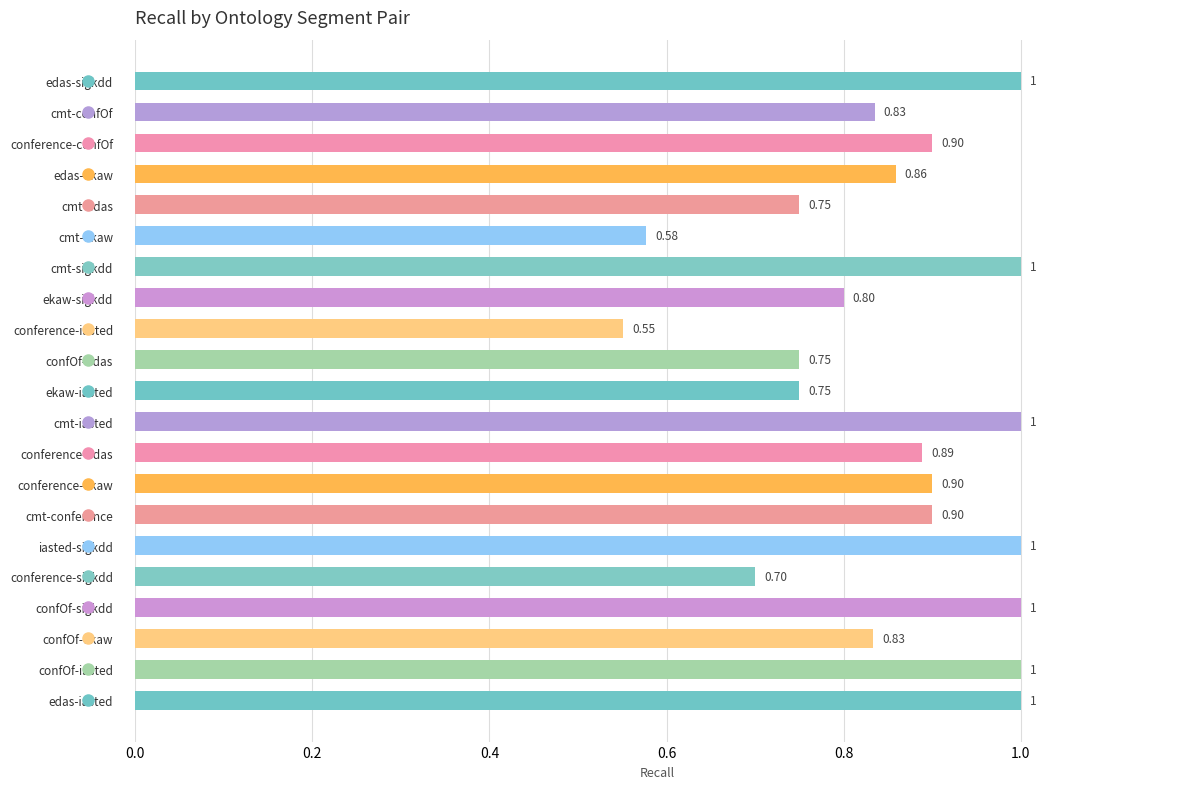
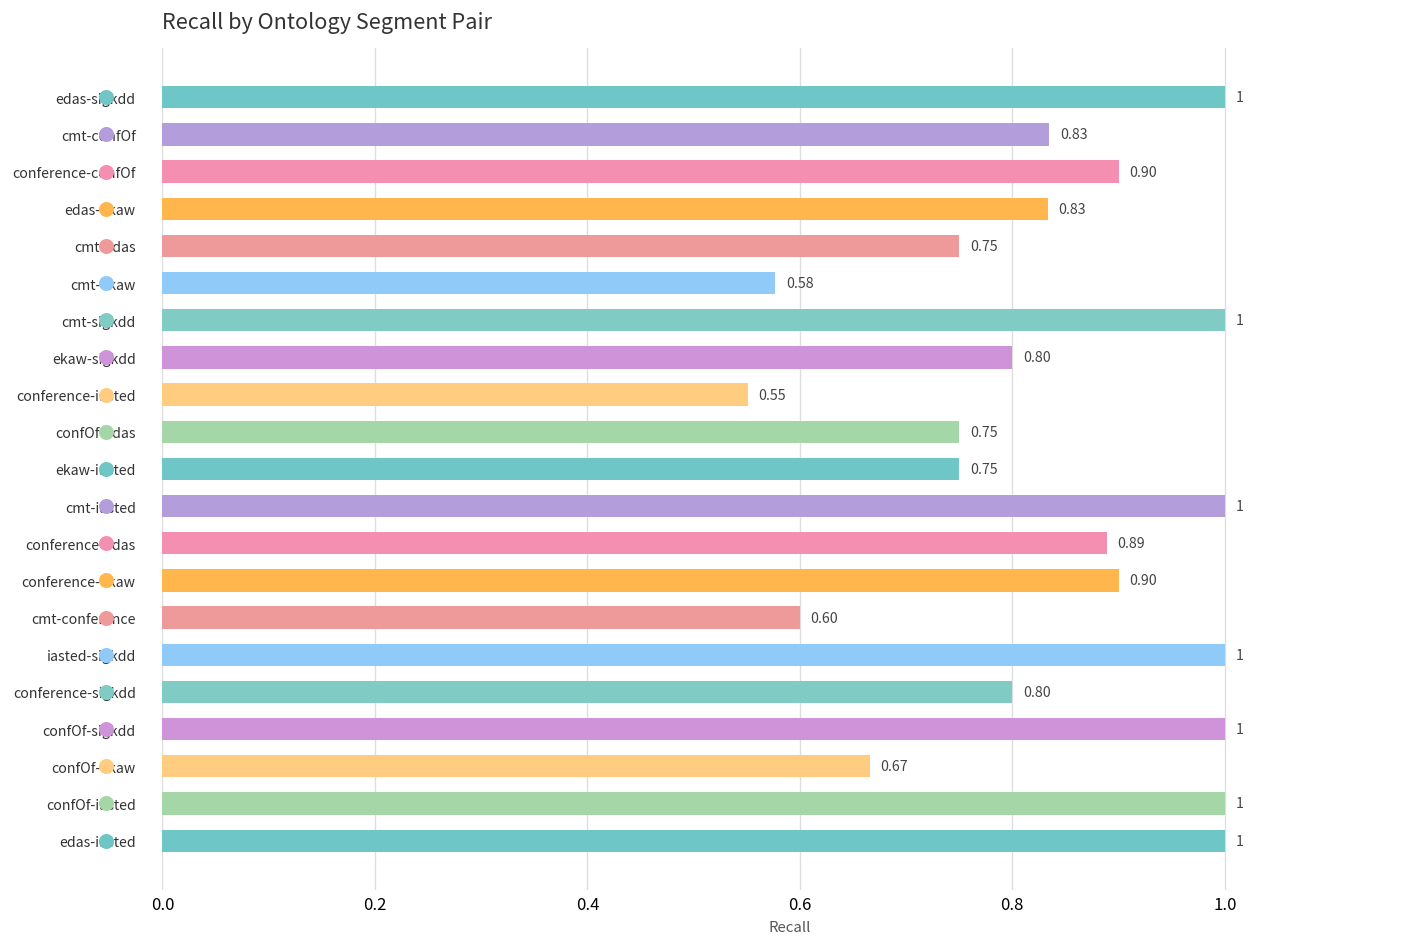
edas-ekaw: 0.86 -> 0.83
cmt-conference: 0.90 -> 0.60
conference-sigkdd: 0.70 -> 0.80
confOf-ekaw: 0.83 -> 0.67
